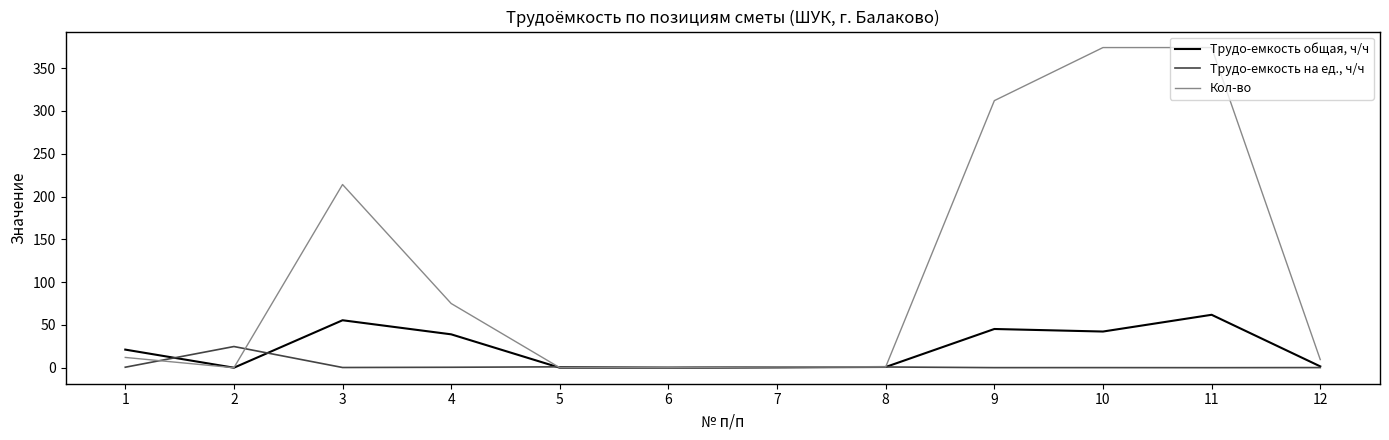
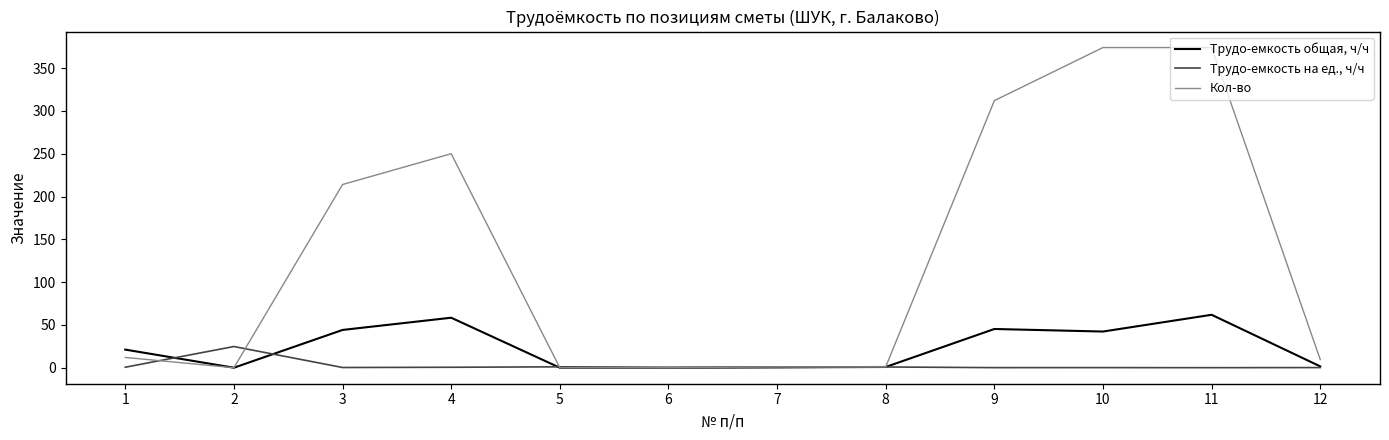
Трудо-емкость общая, ч/ч, 3: 60 -> 40
Трудо-емкость общая, ч/ч, 4: 40 -> 60
Кол-во, 4: 80 -> 250
